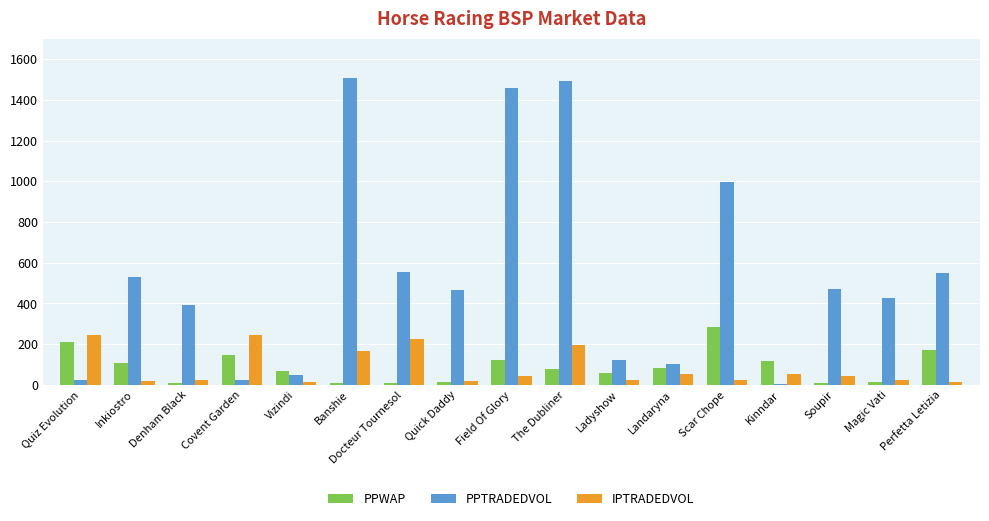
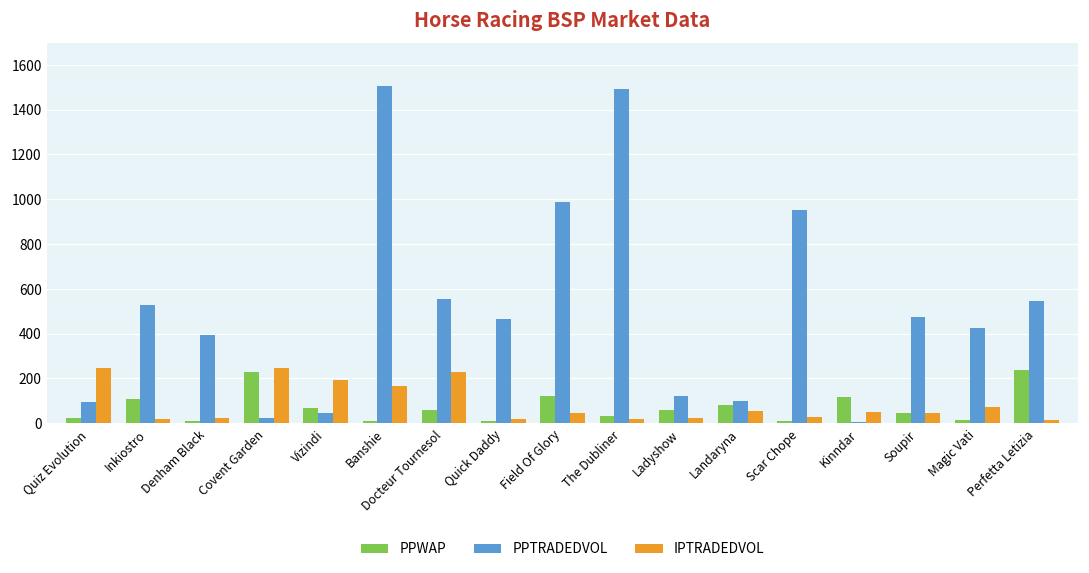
PPWAP, Quiz Evolution: 210 -> 20
PPTRADEDVOL, Quiz Evolution: 20 -> 90
PPWAP, Covent Garden: 140 -> 230
IPTRADEDVOL, Vizindi: 20 -> 190
PPWAP, Docteur Tournesol: 10 -> 60
PPTRADEDVOL, Field Of Glory: 1460 -> 990
PPWAP, The Dubliner: 80 -> 30
IPTRADEDVOL, The Dubliner: 200 -> 20
PPWAP, Scar Chope: 280 -> 10
PPTRADEDVOL, Scar Chope: 990 -> 950
PPWAP, Soupir: 10 -> 50
IPTRADEDVOL, Magic Vati: 20 -> 70
PPWAP, Perfetta Letizia: 170 -> 240
